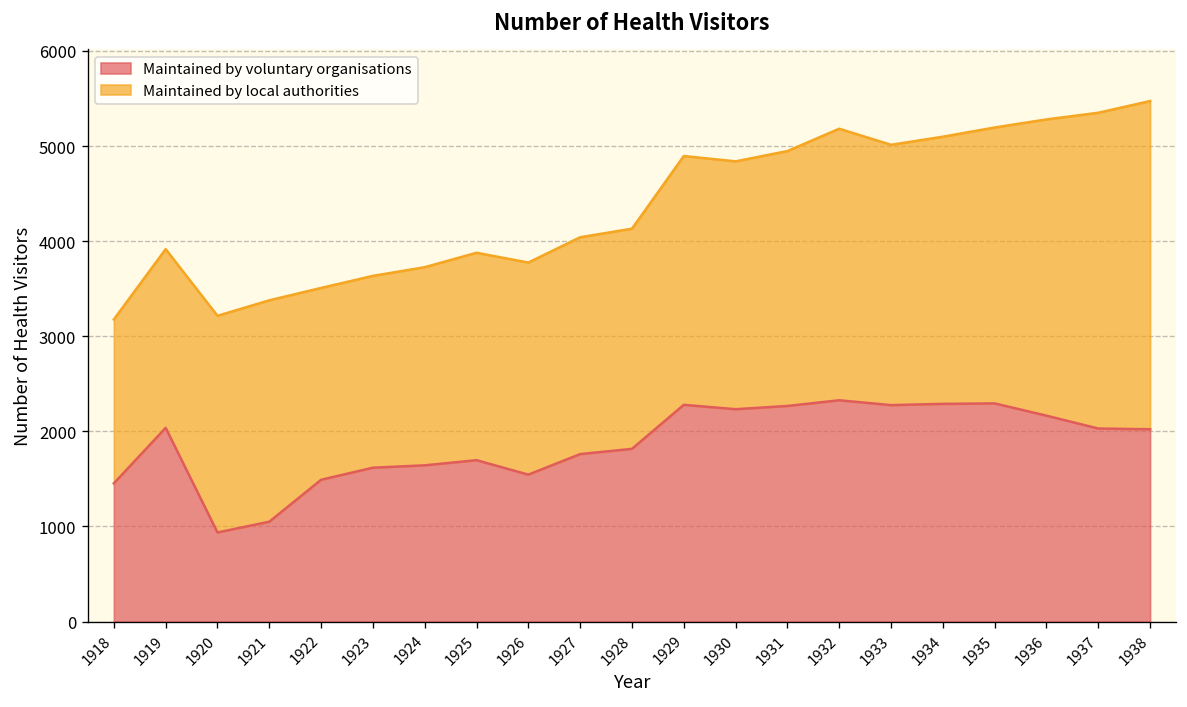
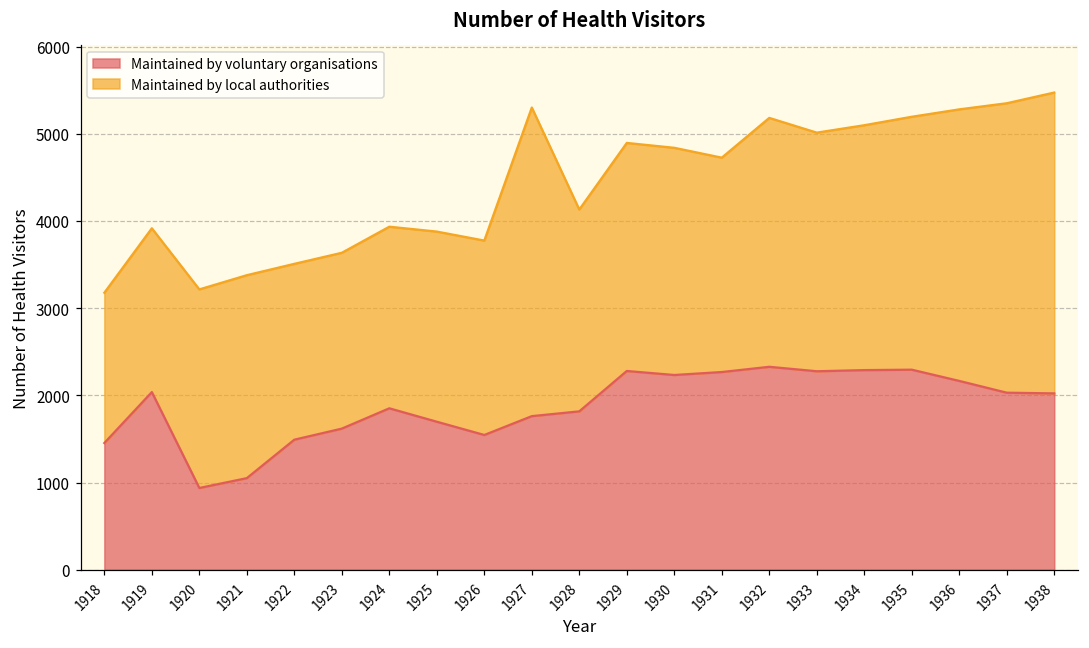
Maintained by voluntary organisations, 1924: 1600 -> 1900
Maintained by local authorities, 1927: 2300 -> 3500
Maintained by local authorities, 1931: 2700 -> 2500
